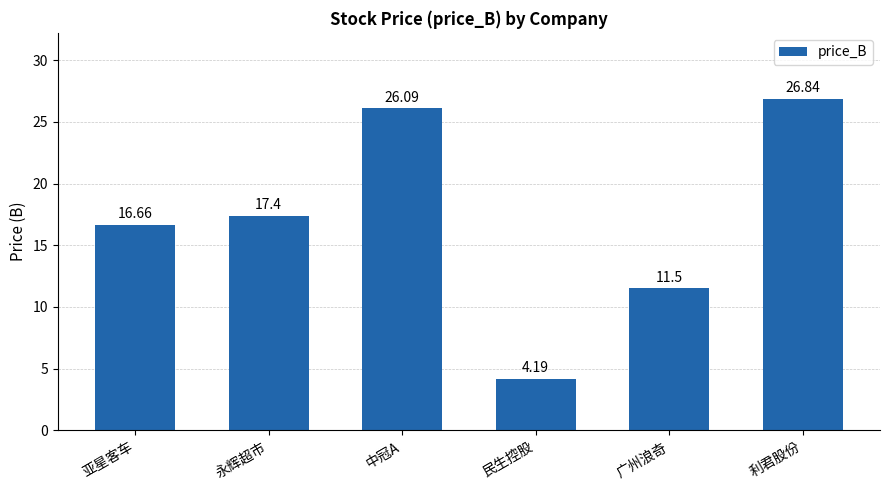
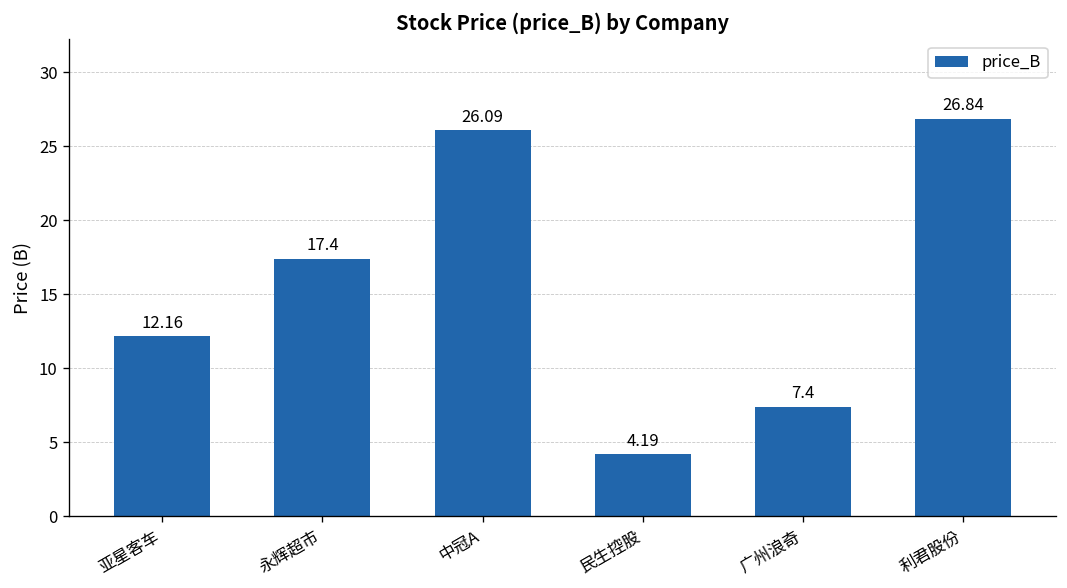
亚星客车: 16.66 -> 12.16
广州浪奇: 11.5 -> 7.4
